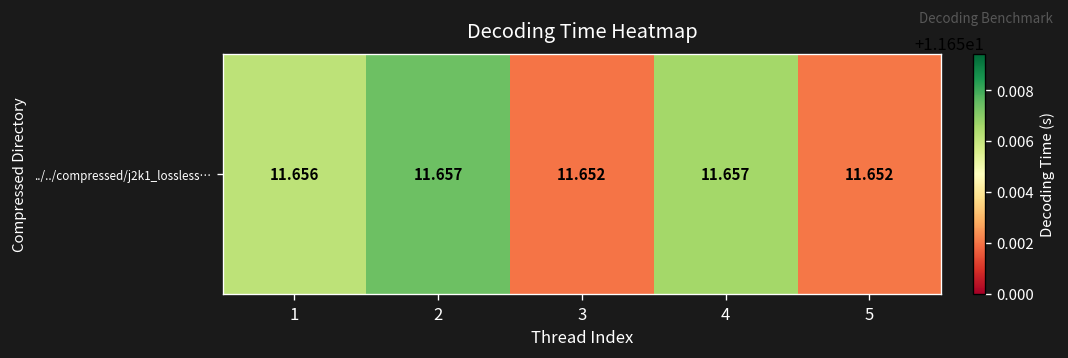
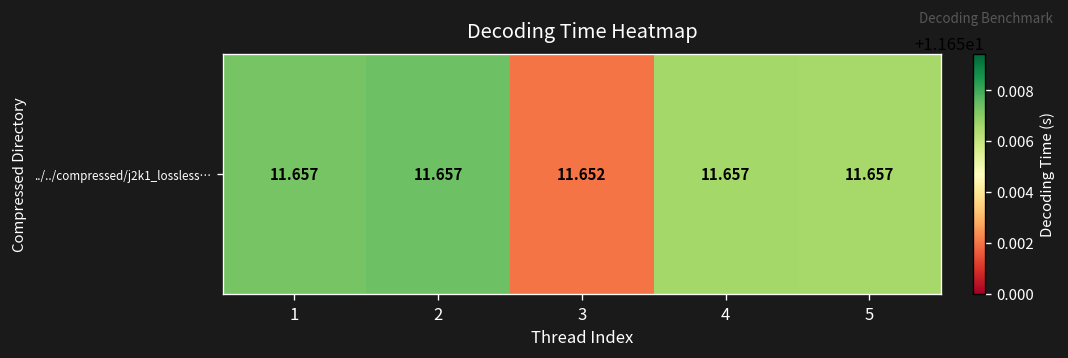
../../compressed/j2k1_lossless…, 1: 11.656 -> 11.657
../../compressed/j2k1_lossless…, 5: 11.652 -> 11.657
